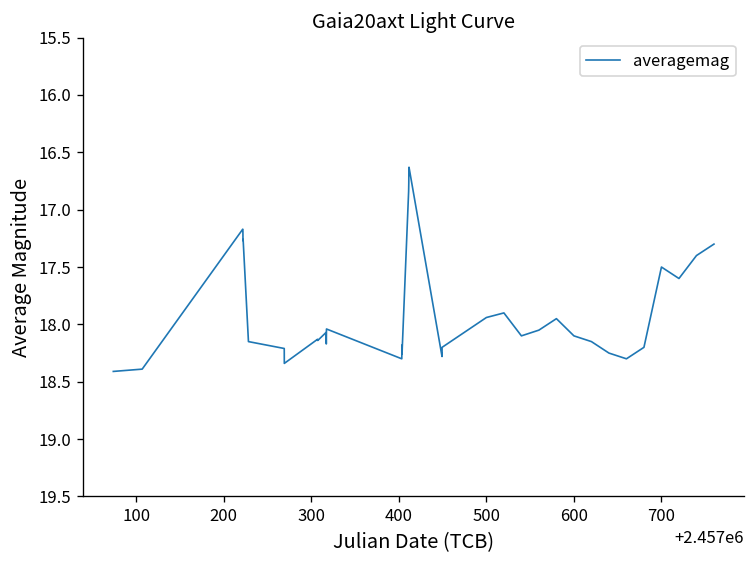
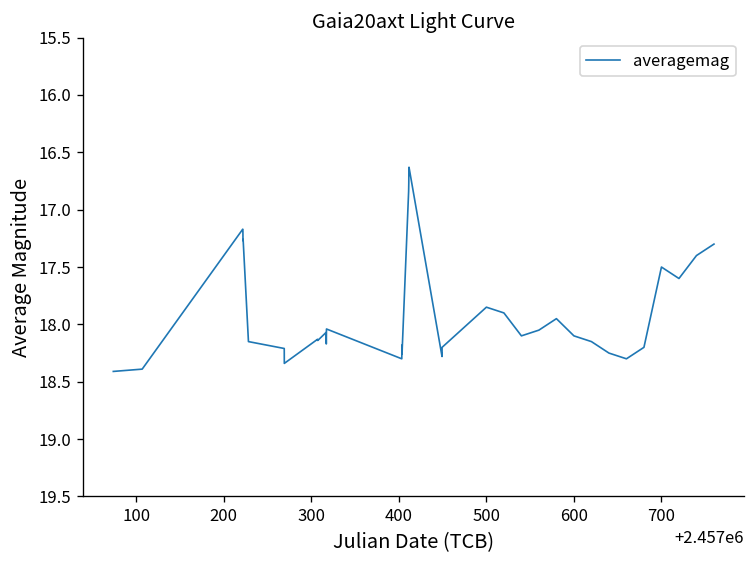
500: 17.94 -> 17.85
